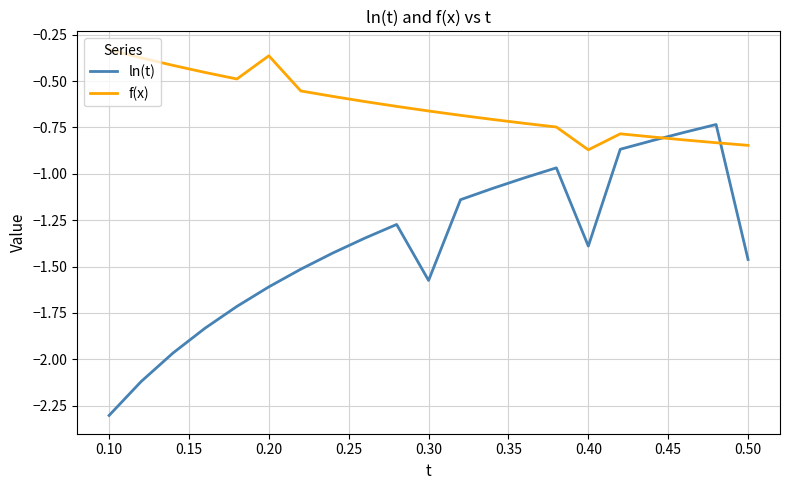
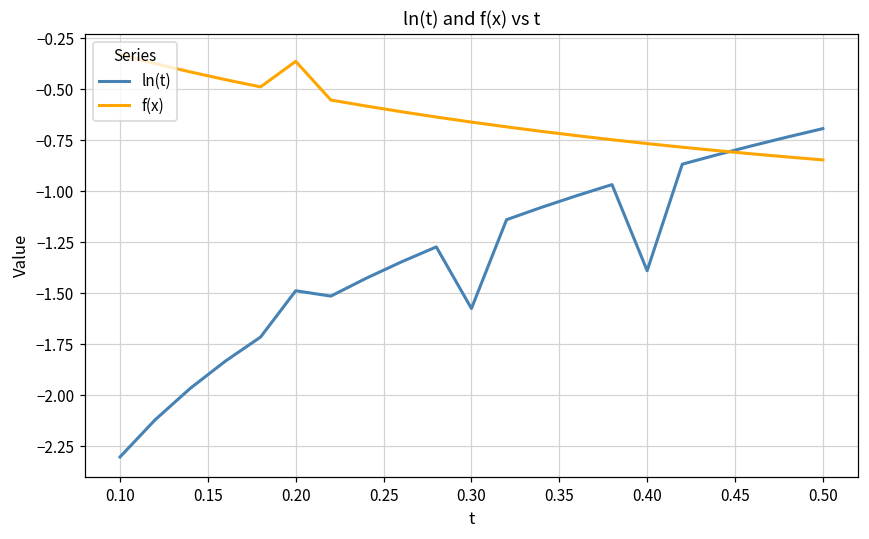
ln(t), 0.20: -1.61 -> -1.49
f(x), 0.40: -0.87 -> -0.77
ln(t), 0.50: -1.46 -> -0.69
